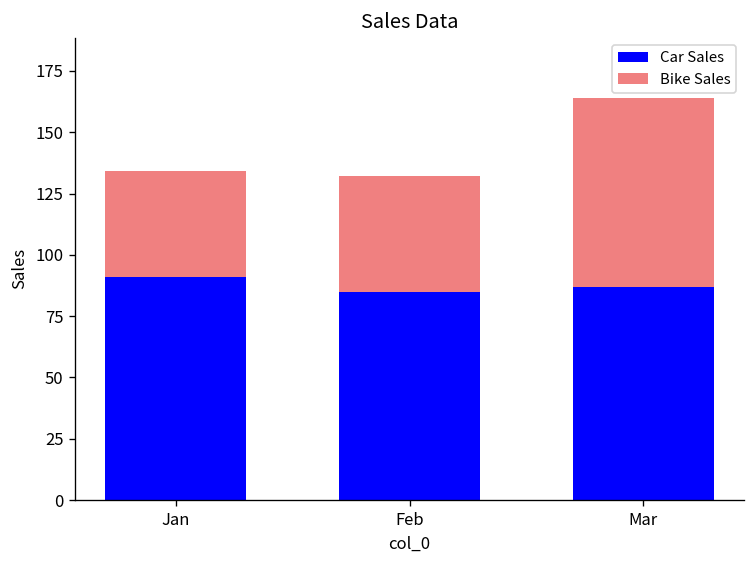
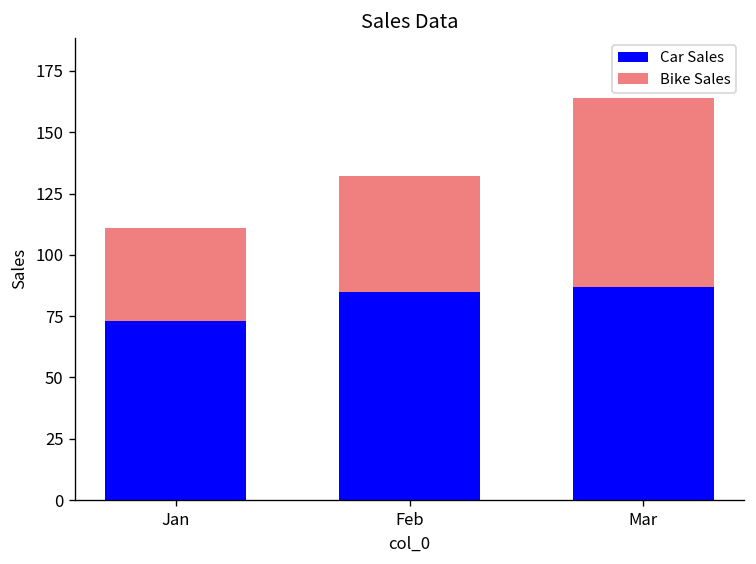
Car Sales, Jan: 91 -> 73
Bike Sales, Jan: 43 -> 38
